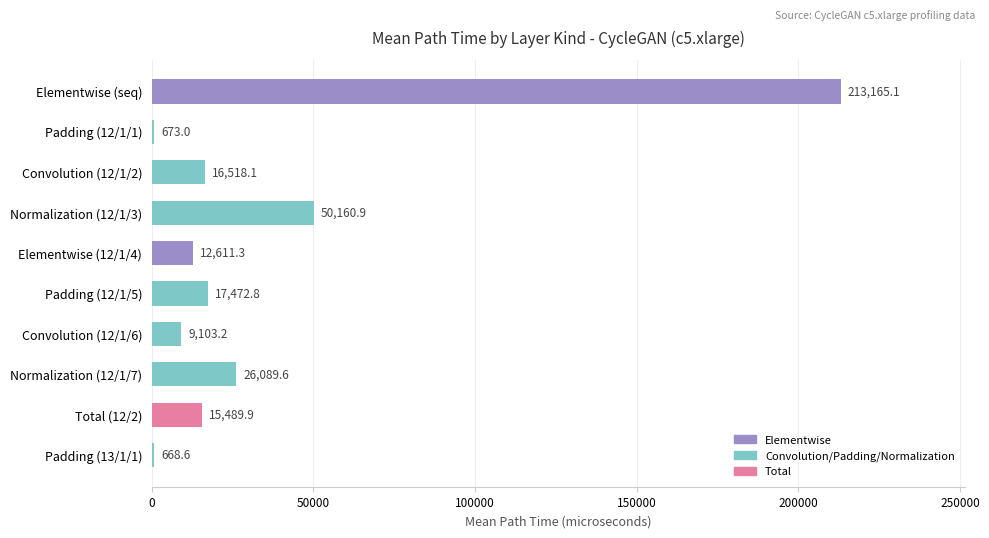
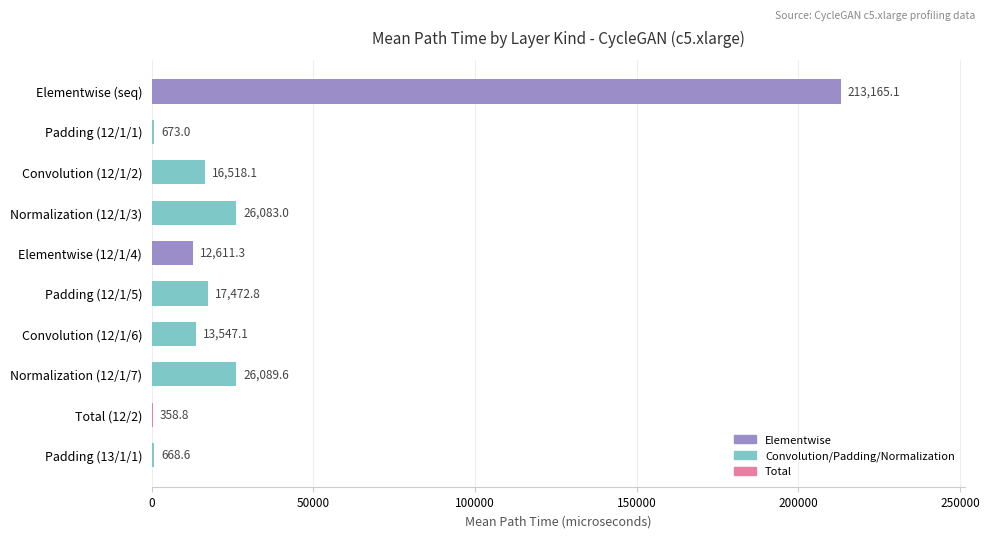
Normalization (12/1/3): 50,160.9 -> 26,083.0
Convolution (12/1/6): 9,103.2 -> 13,547.1
Total (12/2): 15,489.9 -> 358.8
